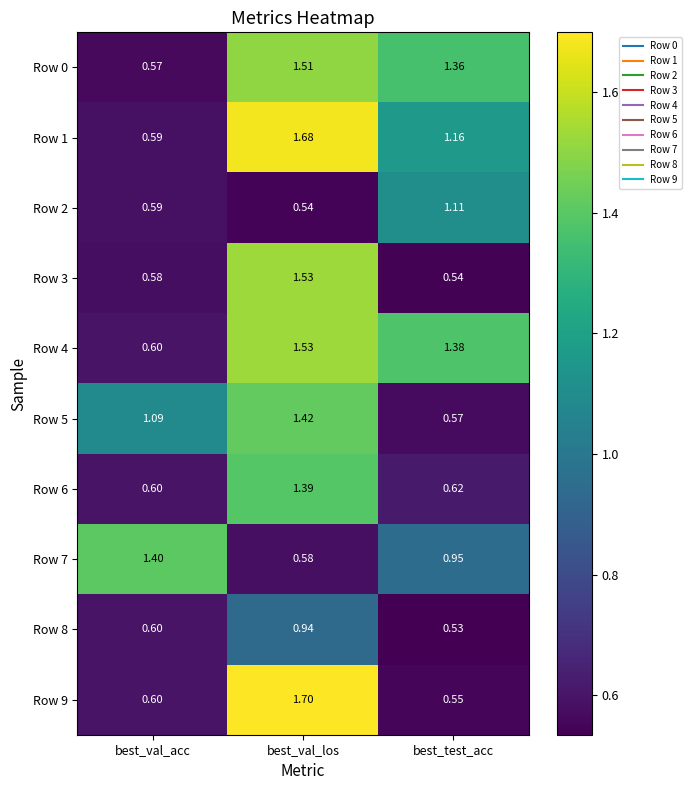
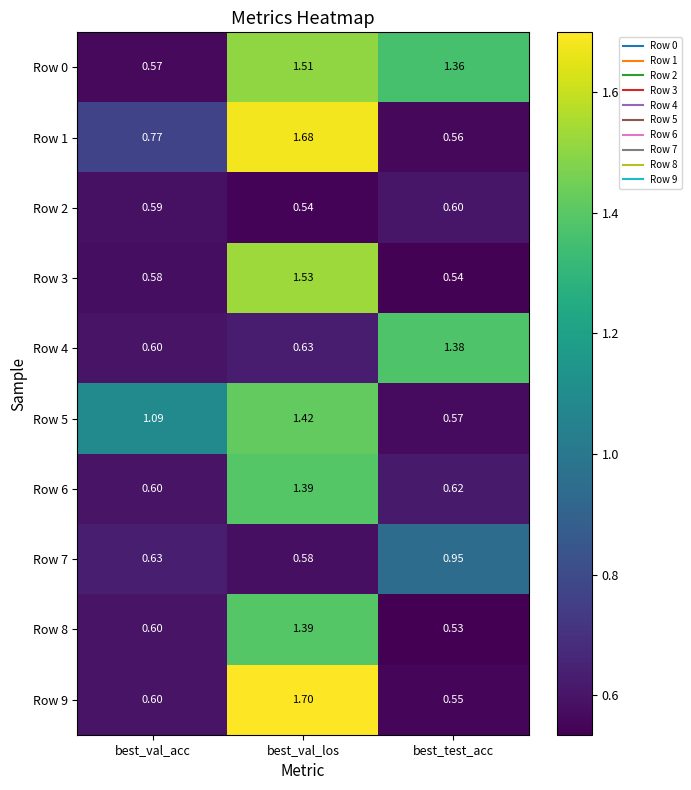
Row 1, best_val_acc: 0.59 -> 0.77
Row 1, best_test_acc: 1.16 -> 0.56
Row 2, best_test_acc: 1.11 -> 0.60
Row 4, best_val_los: 1.53 -> 0.63
Row 7, best_val_acc: 1.40 -> 0.63
Row 8, best_val_los: 0.94 -> 1.39
